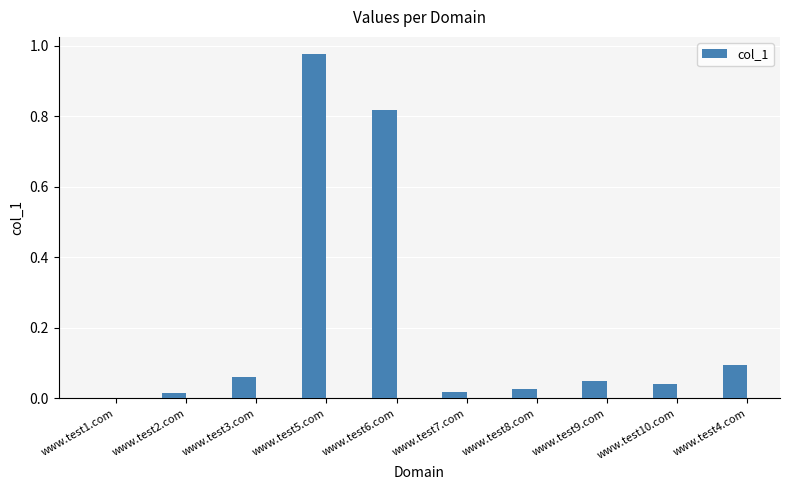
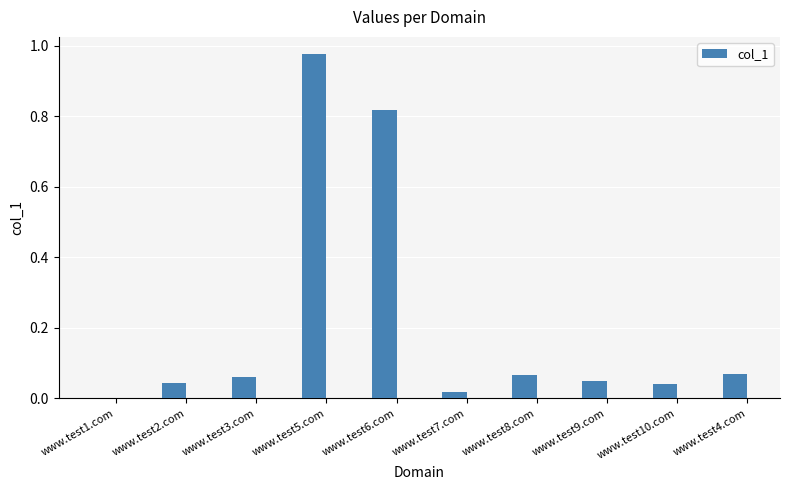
www.test2.com: 0.01 -> 0.04
www.test8.com: 0.03 -> 0.07
www.test4.com: 0.09 -> 0.07
